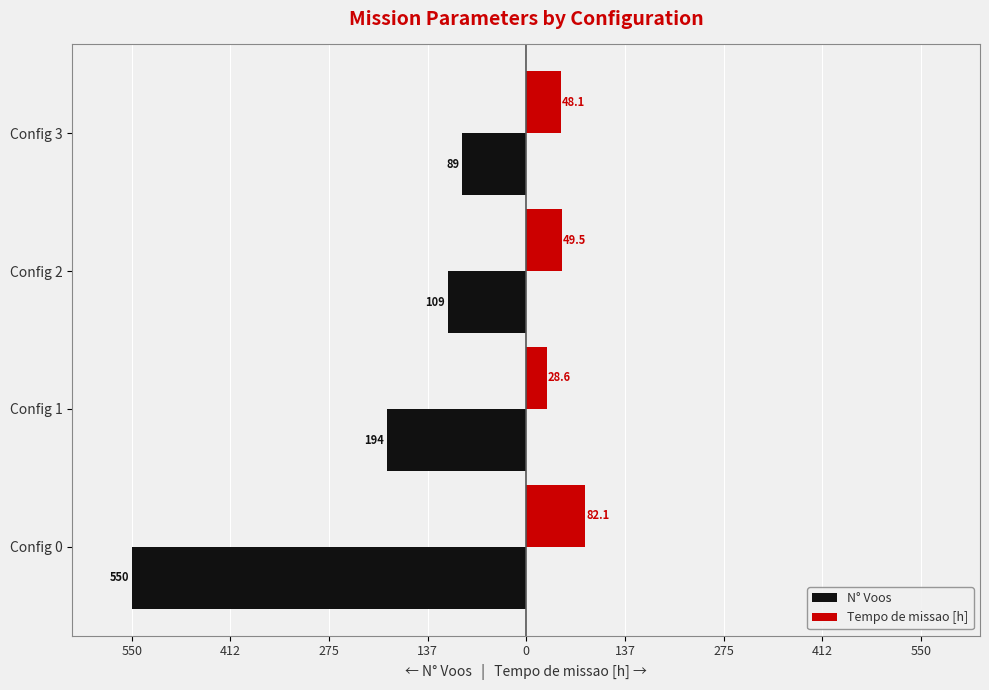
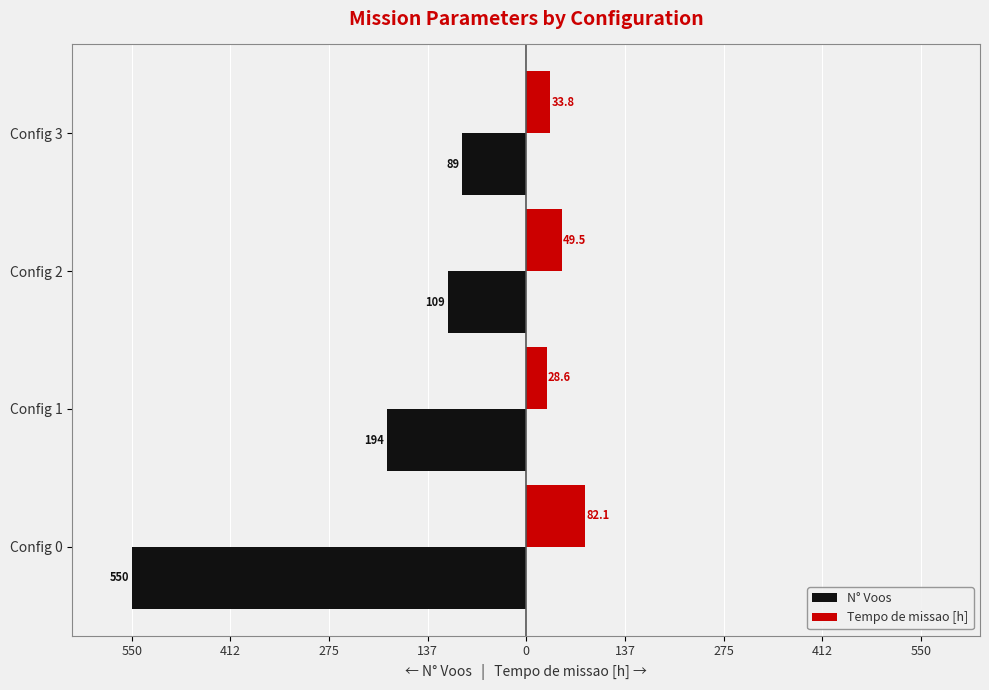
Tempo de missao [h], Config 3: 48.1 -> 33.8
